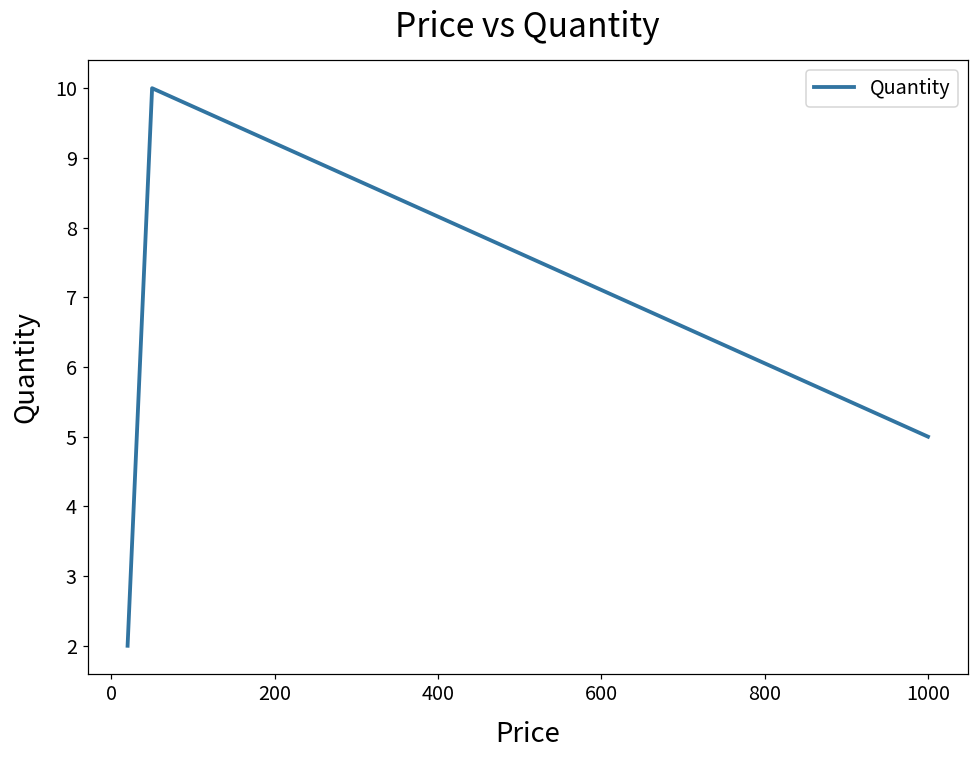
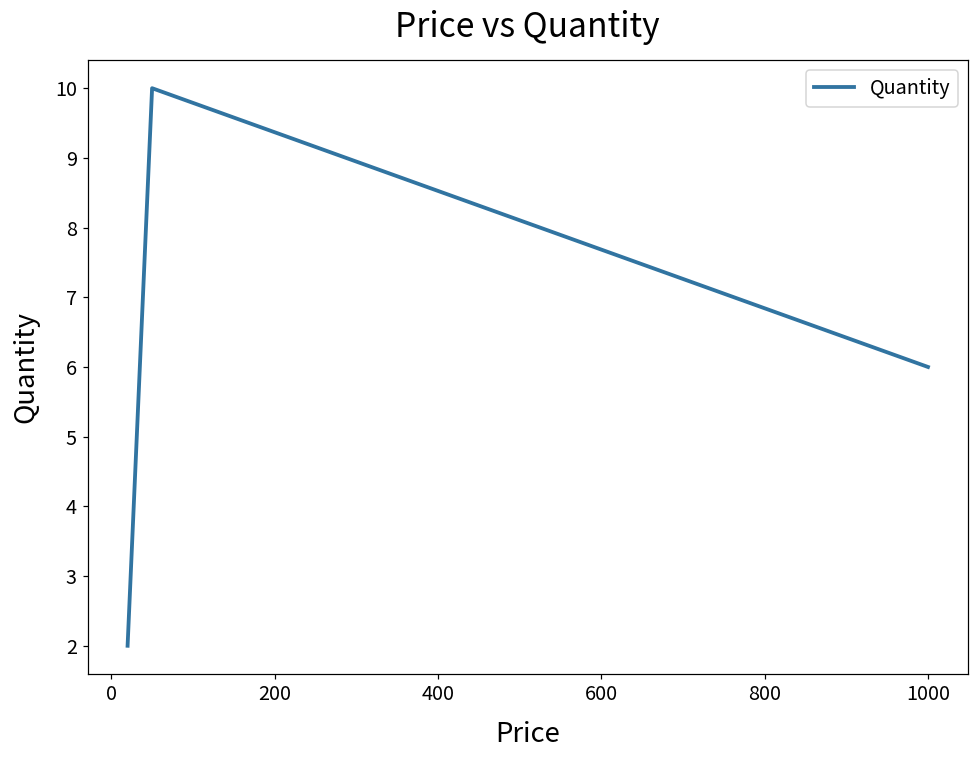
1000: 5 -> 6
